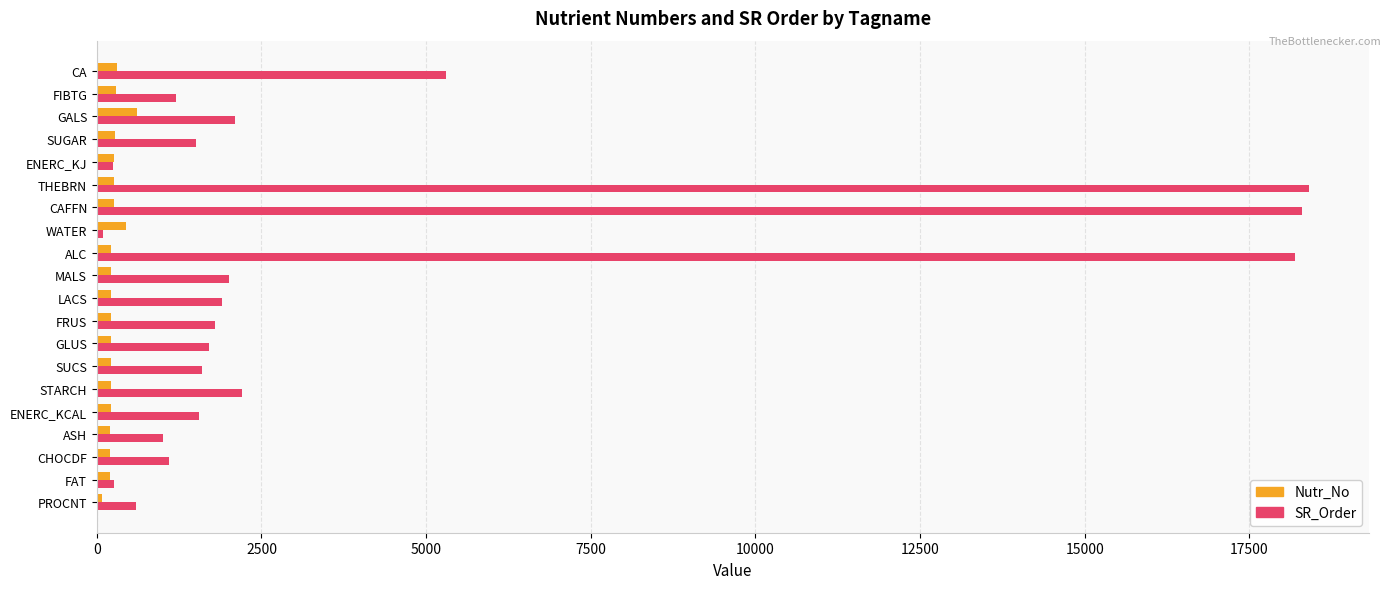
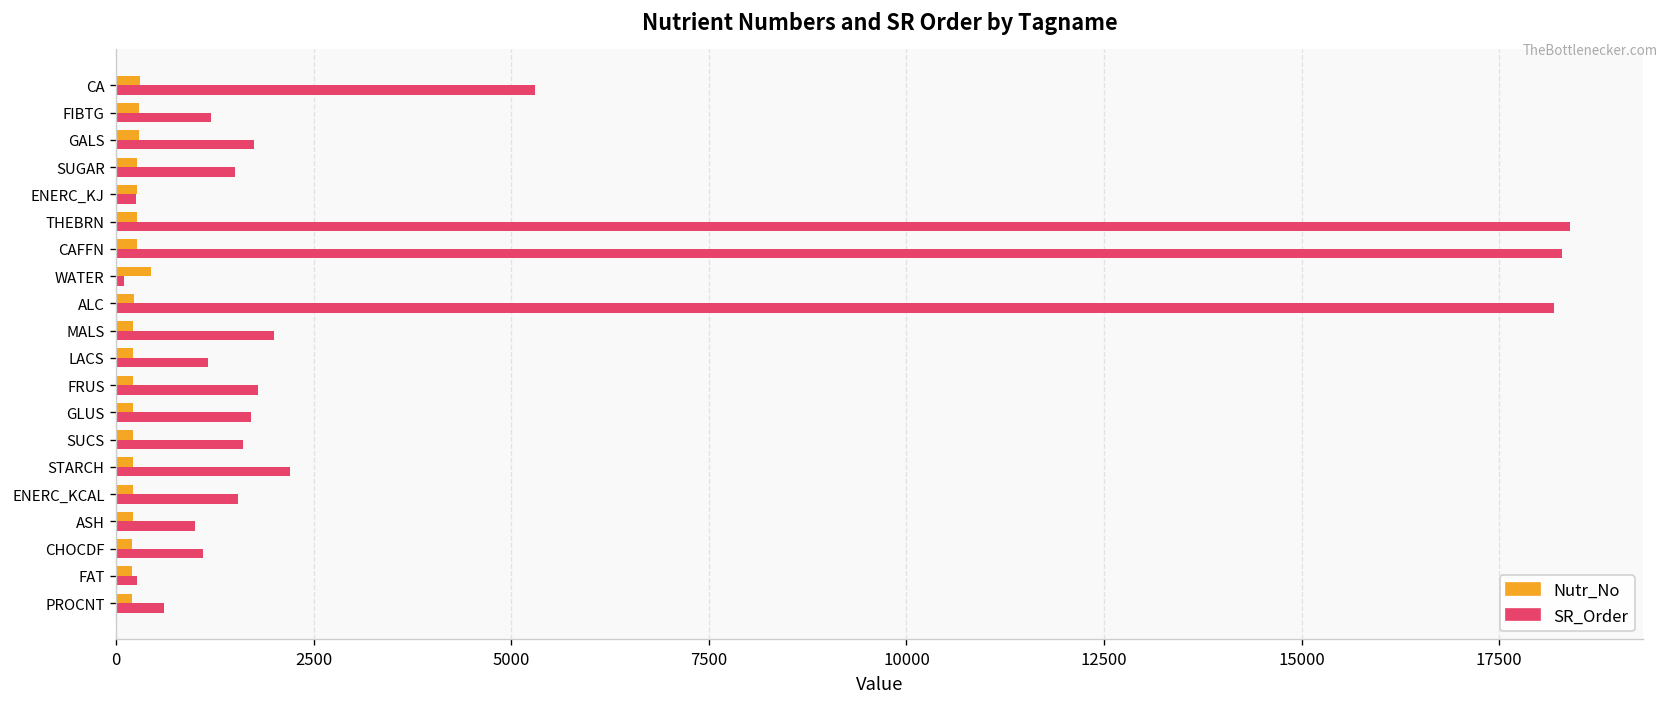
Nutr_No, GALS: 600 -> 300
SR_Order, GALS: 2100 -> 1700
SR_Order, LACS: 1900 -> 1200
Nutr_No, PROCNT: 100 -> 200
